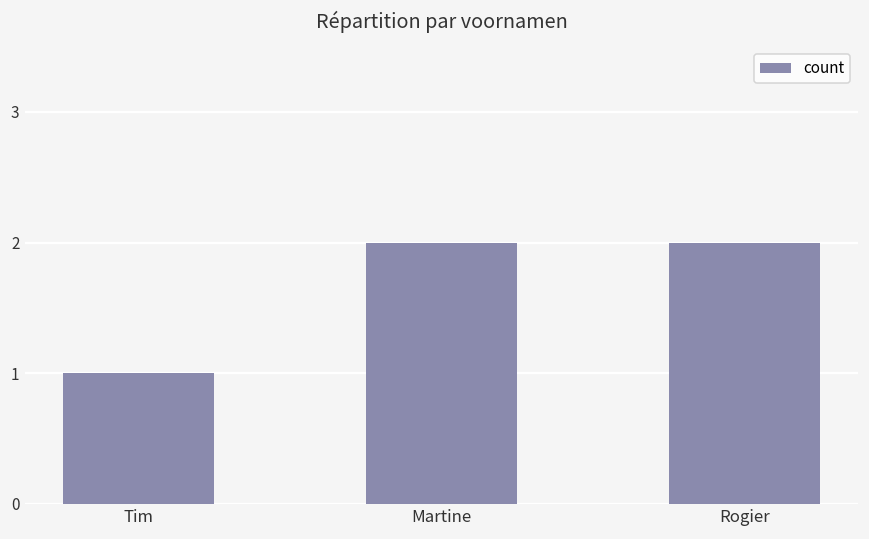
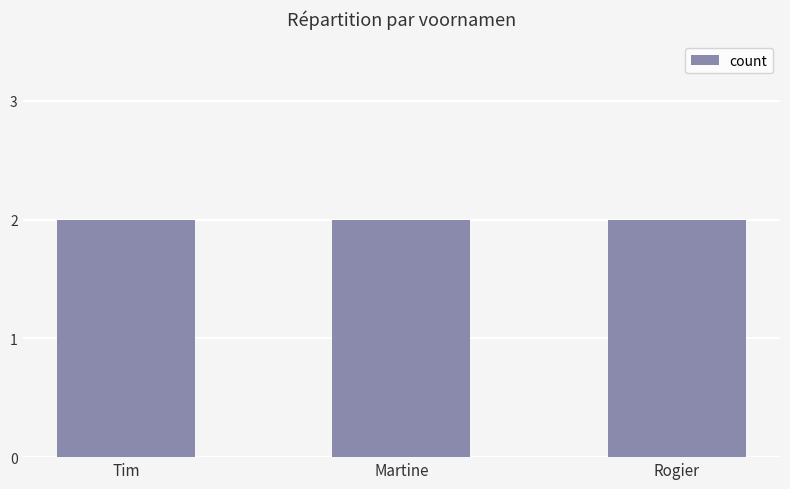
Tim: 1 -> 2
